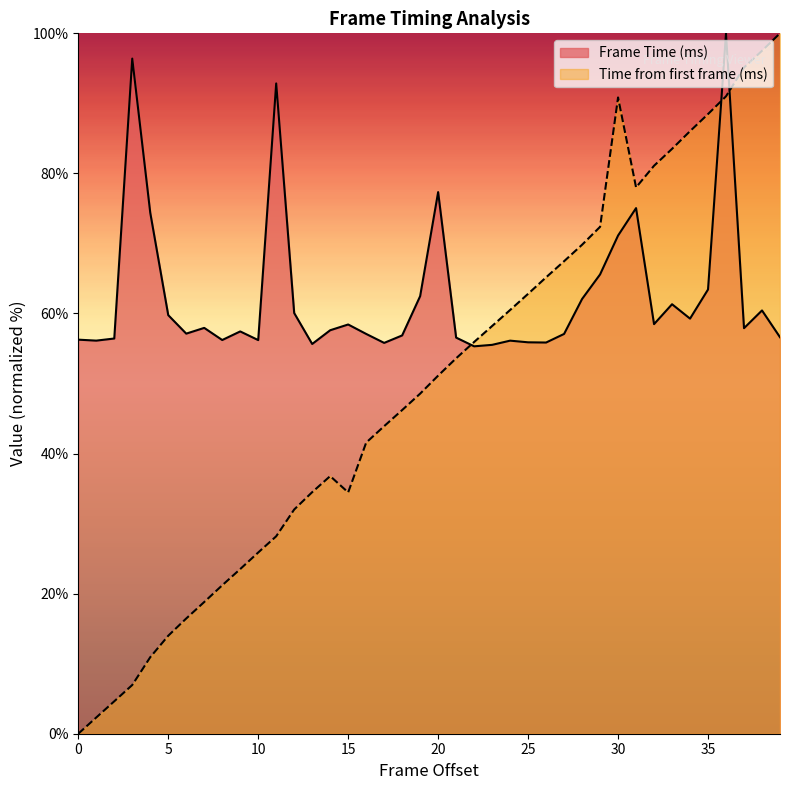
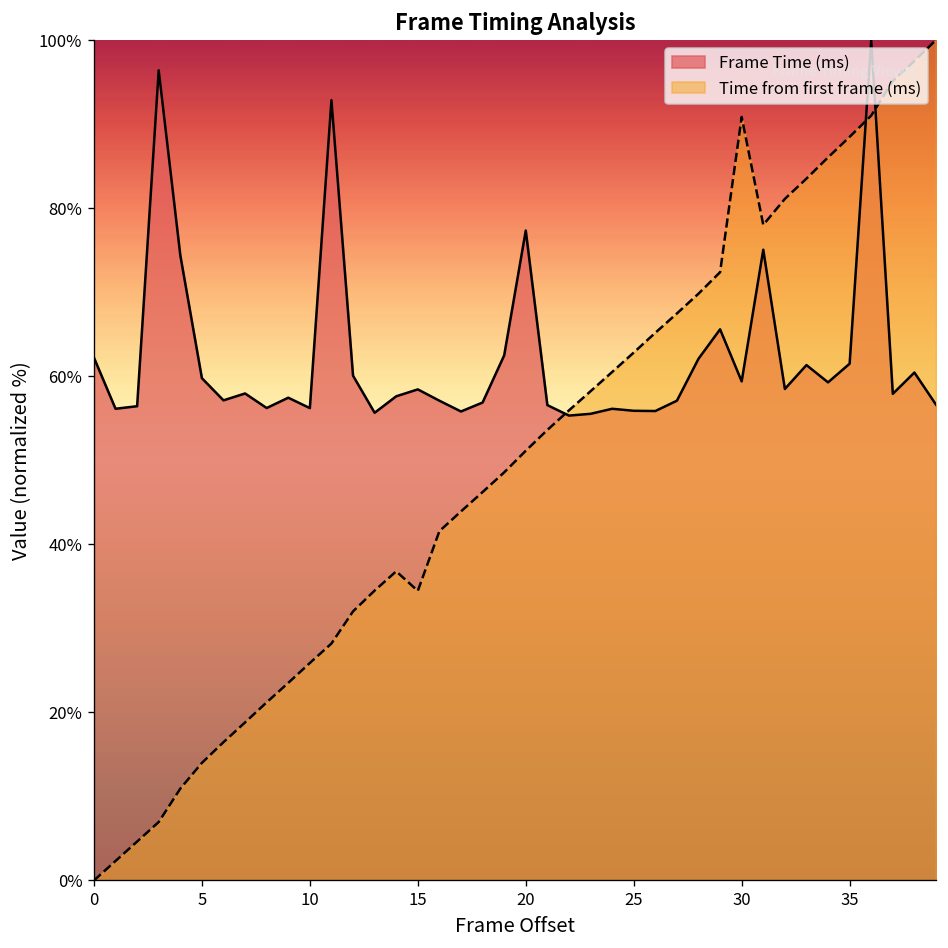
Frame Time (ms), 0: 56% -> 62%
Frame Time (ms), 30: 71% -> 59%
Frame Time (ms), 35: 63% -> 61%
